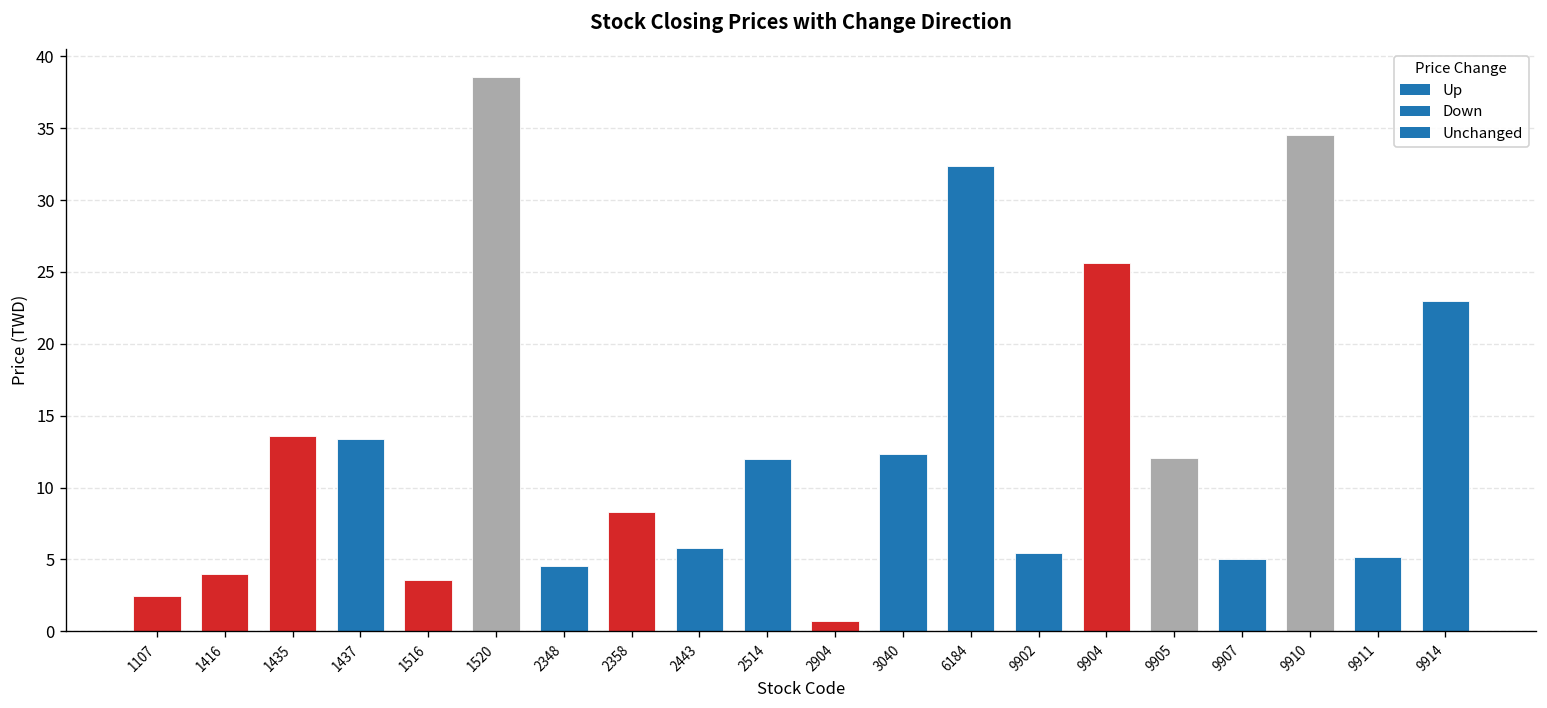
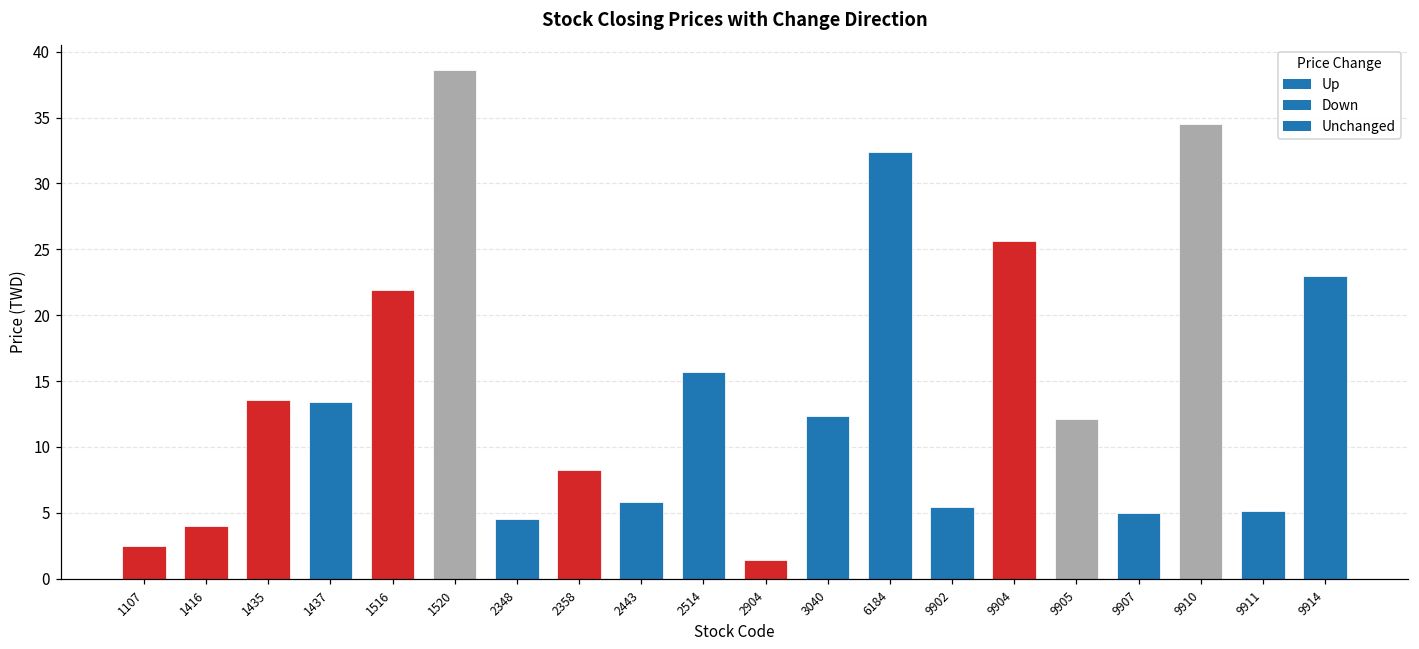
1516: 3.6 -> 21.9
2514: 12.0 -> 15.7
2904: 0.7 -> 1.4
